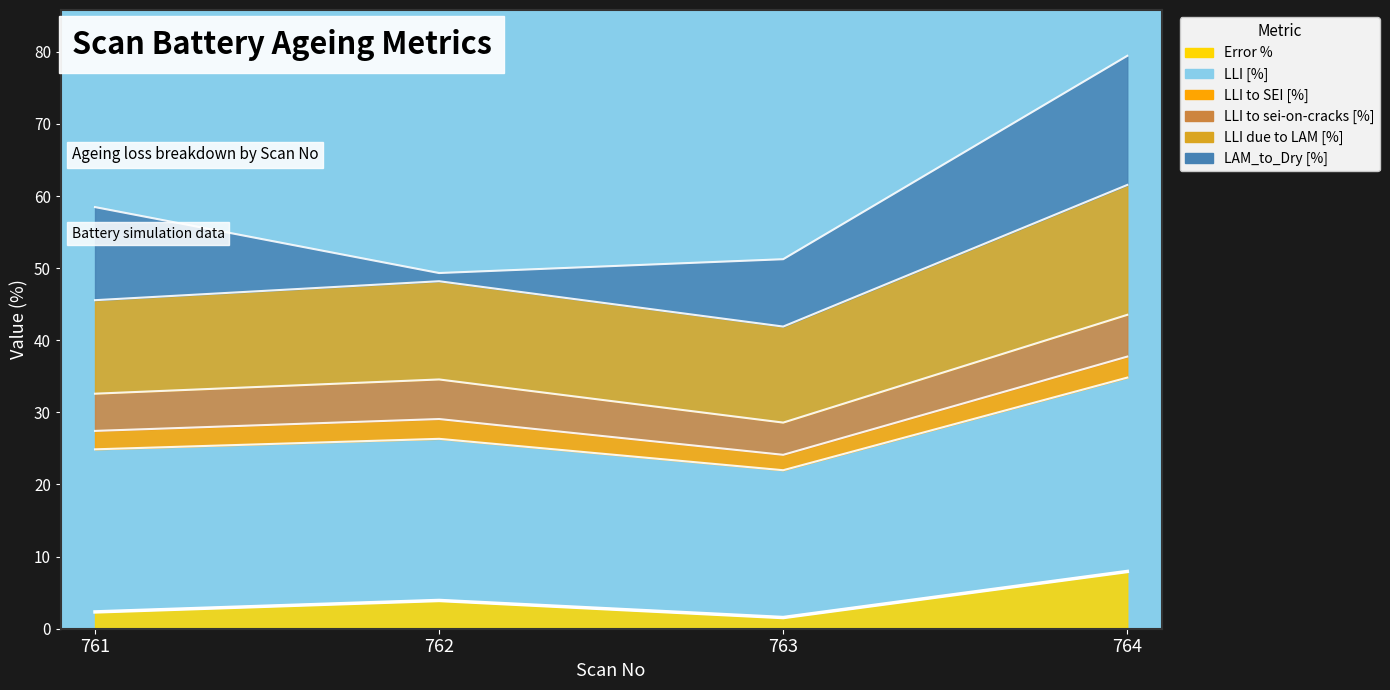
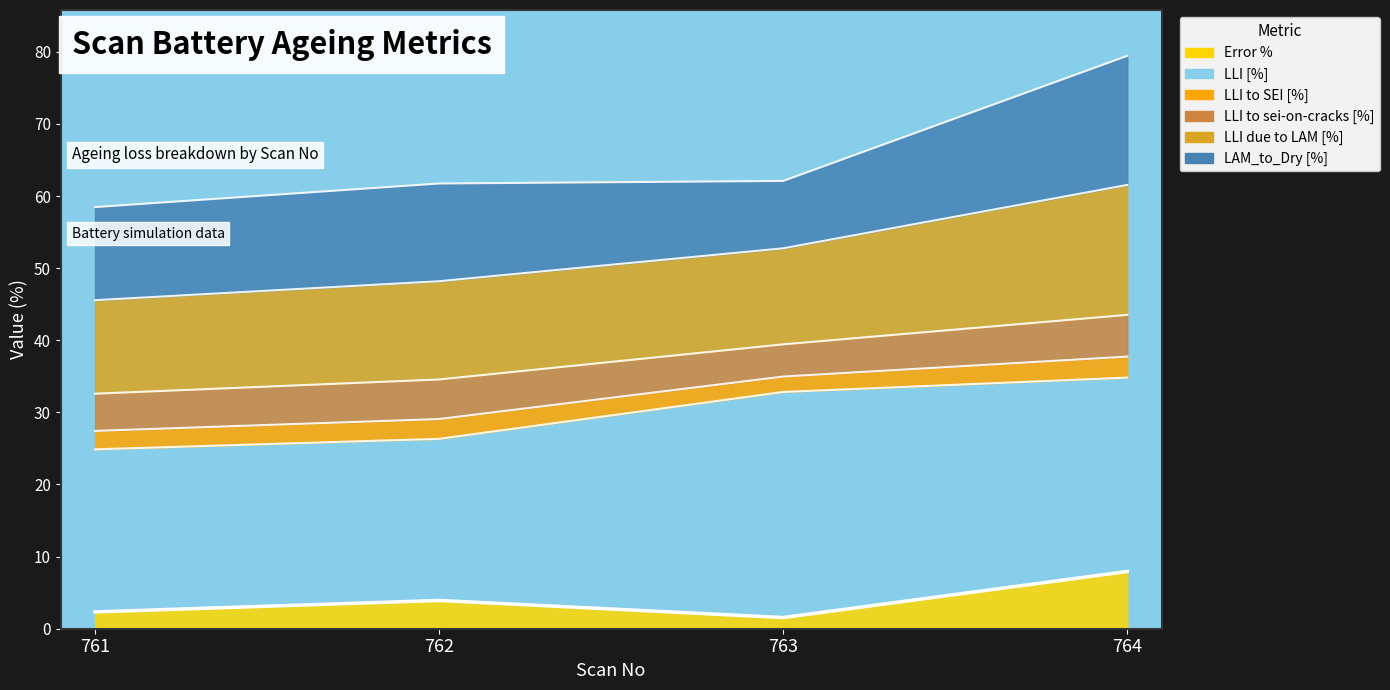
LAM_to_Dry [%], 762: 1 -> 14
LLI [%], 763: 20 -> 31
